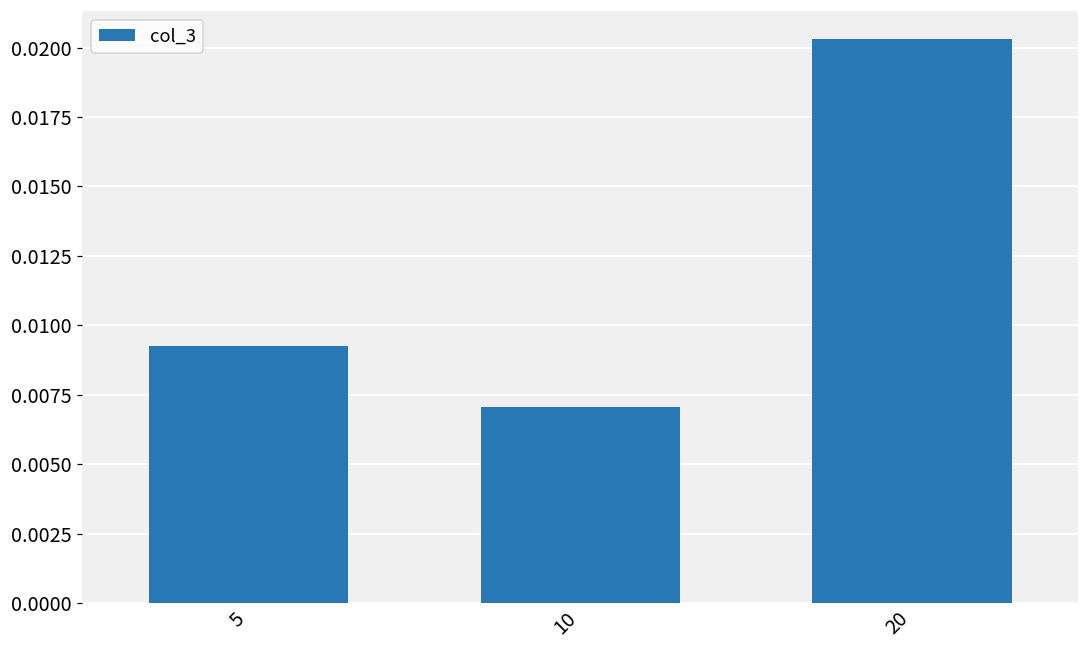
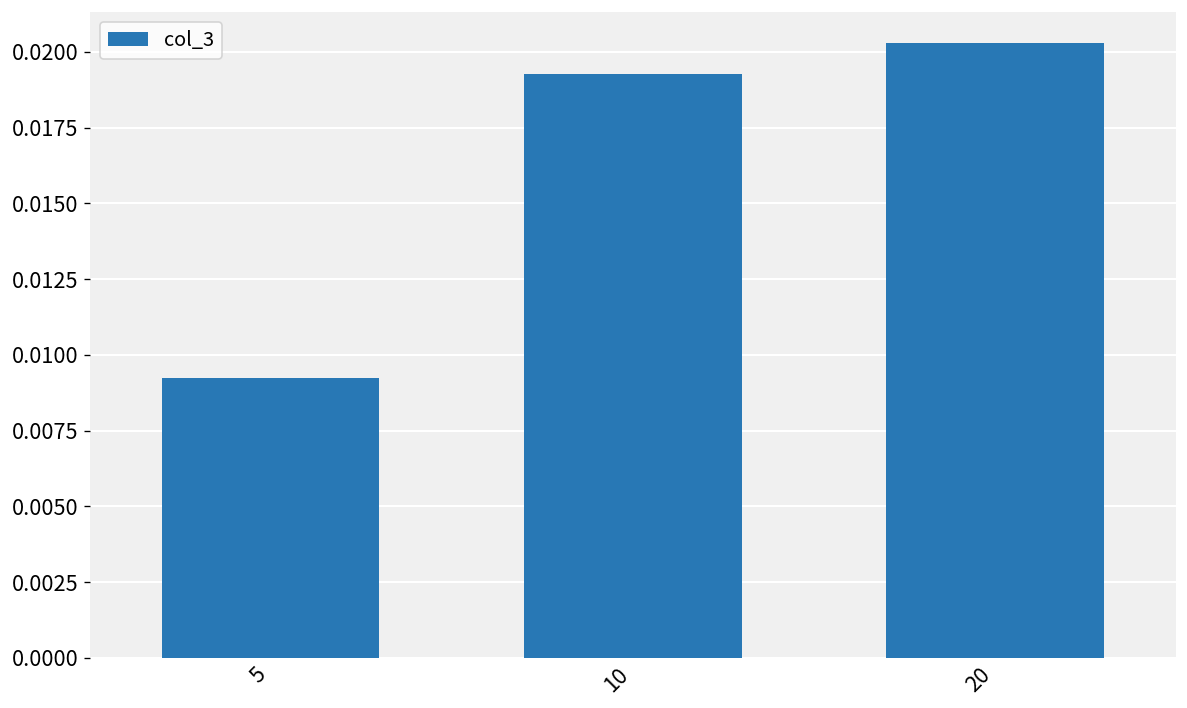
10: 0.0071 -> 0.0193
